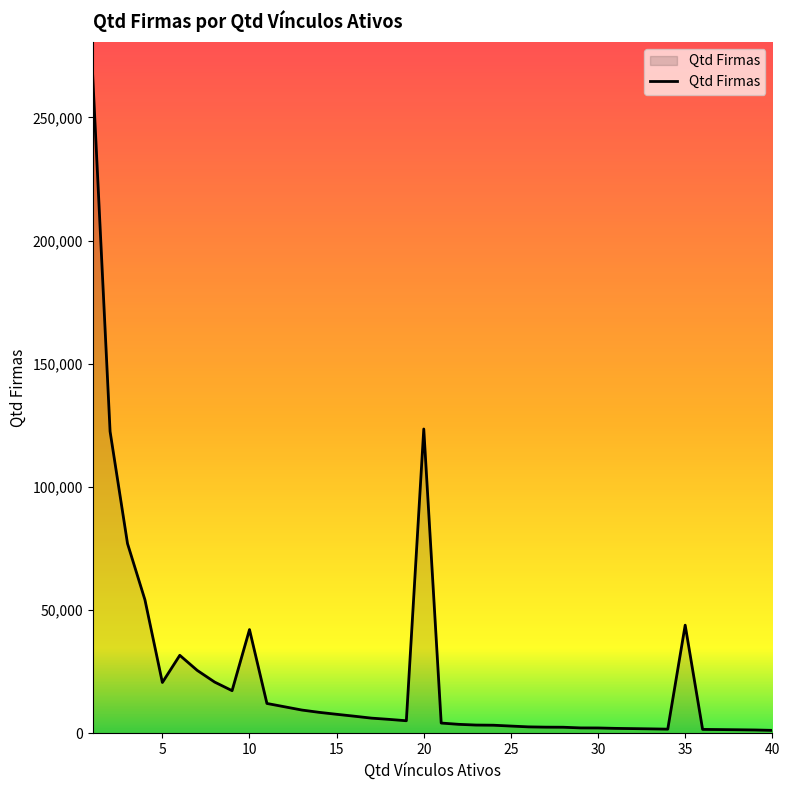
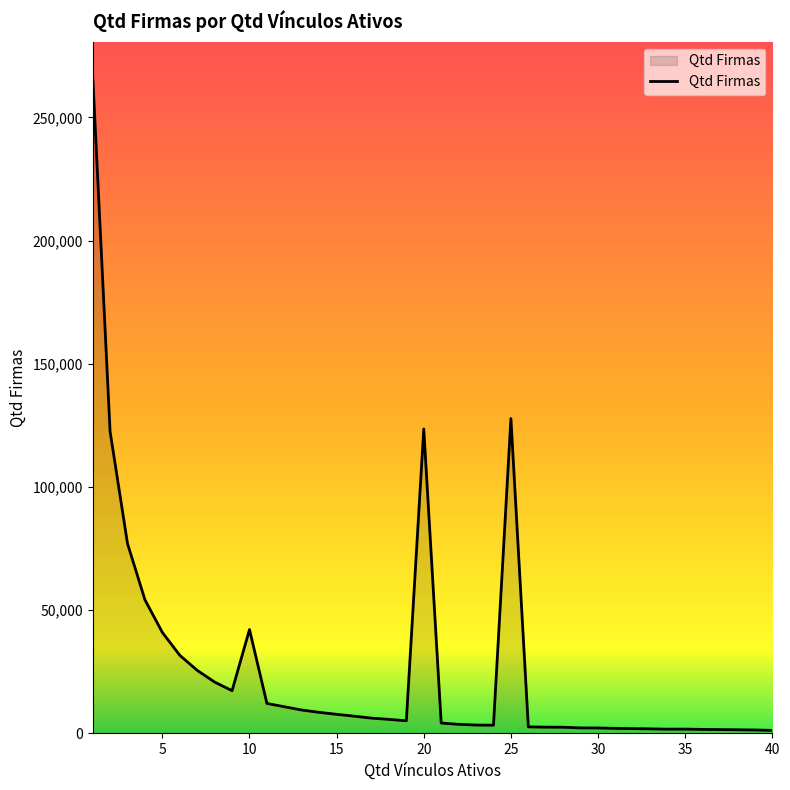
5: 21,000 -> 41,000
25: 3,000 -> 128,000
35: 44,000 -> 2,000
